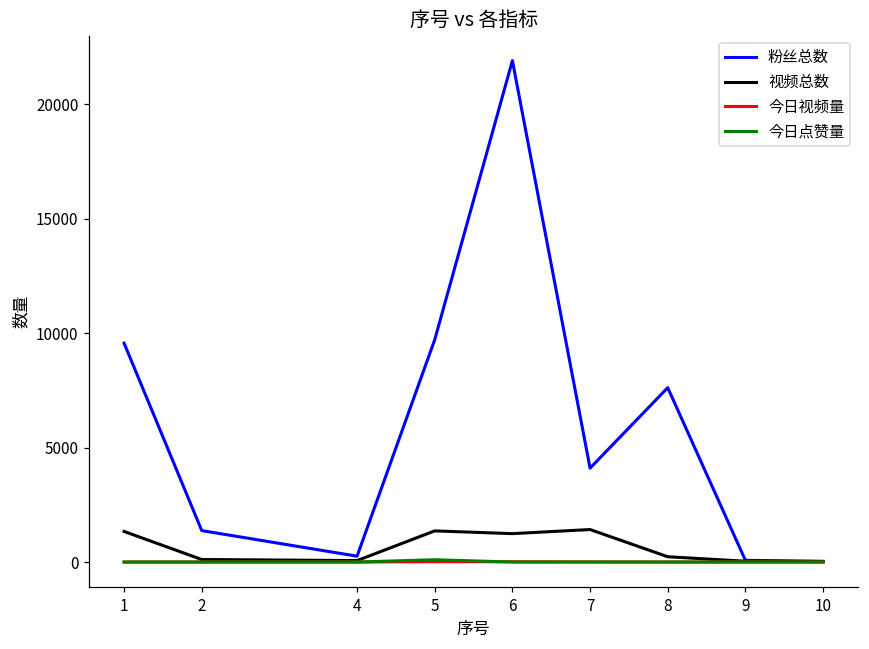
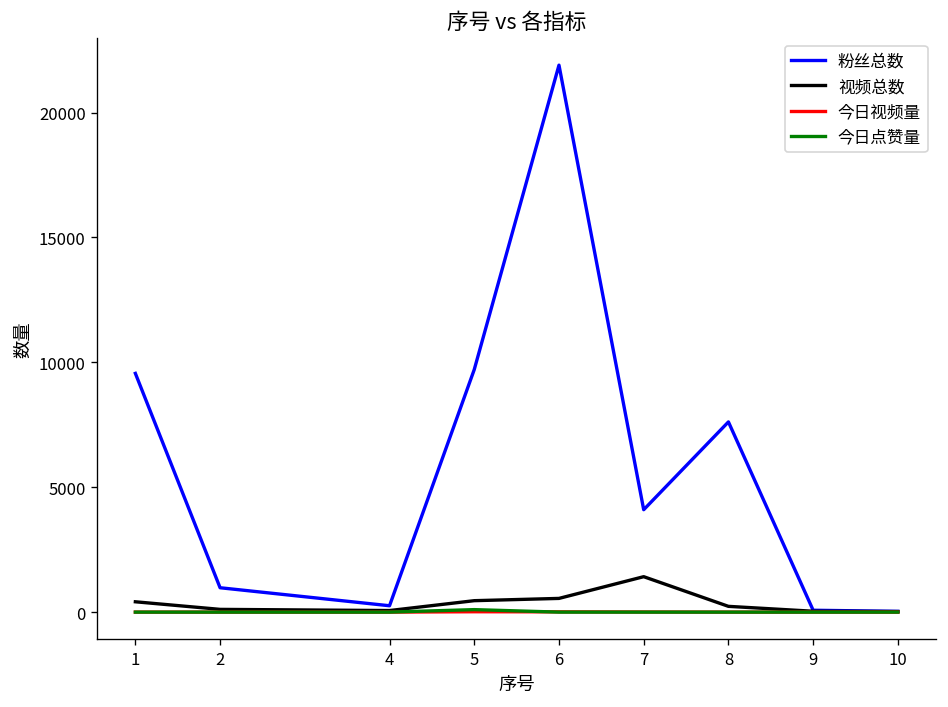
视频总数, 1: 1300 -> 400
粉丝总数, 2: 1400 -> 1000
视频总数, 5: 1400 -> 500
视频总数, 6: 1200 -> 500
